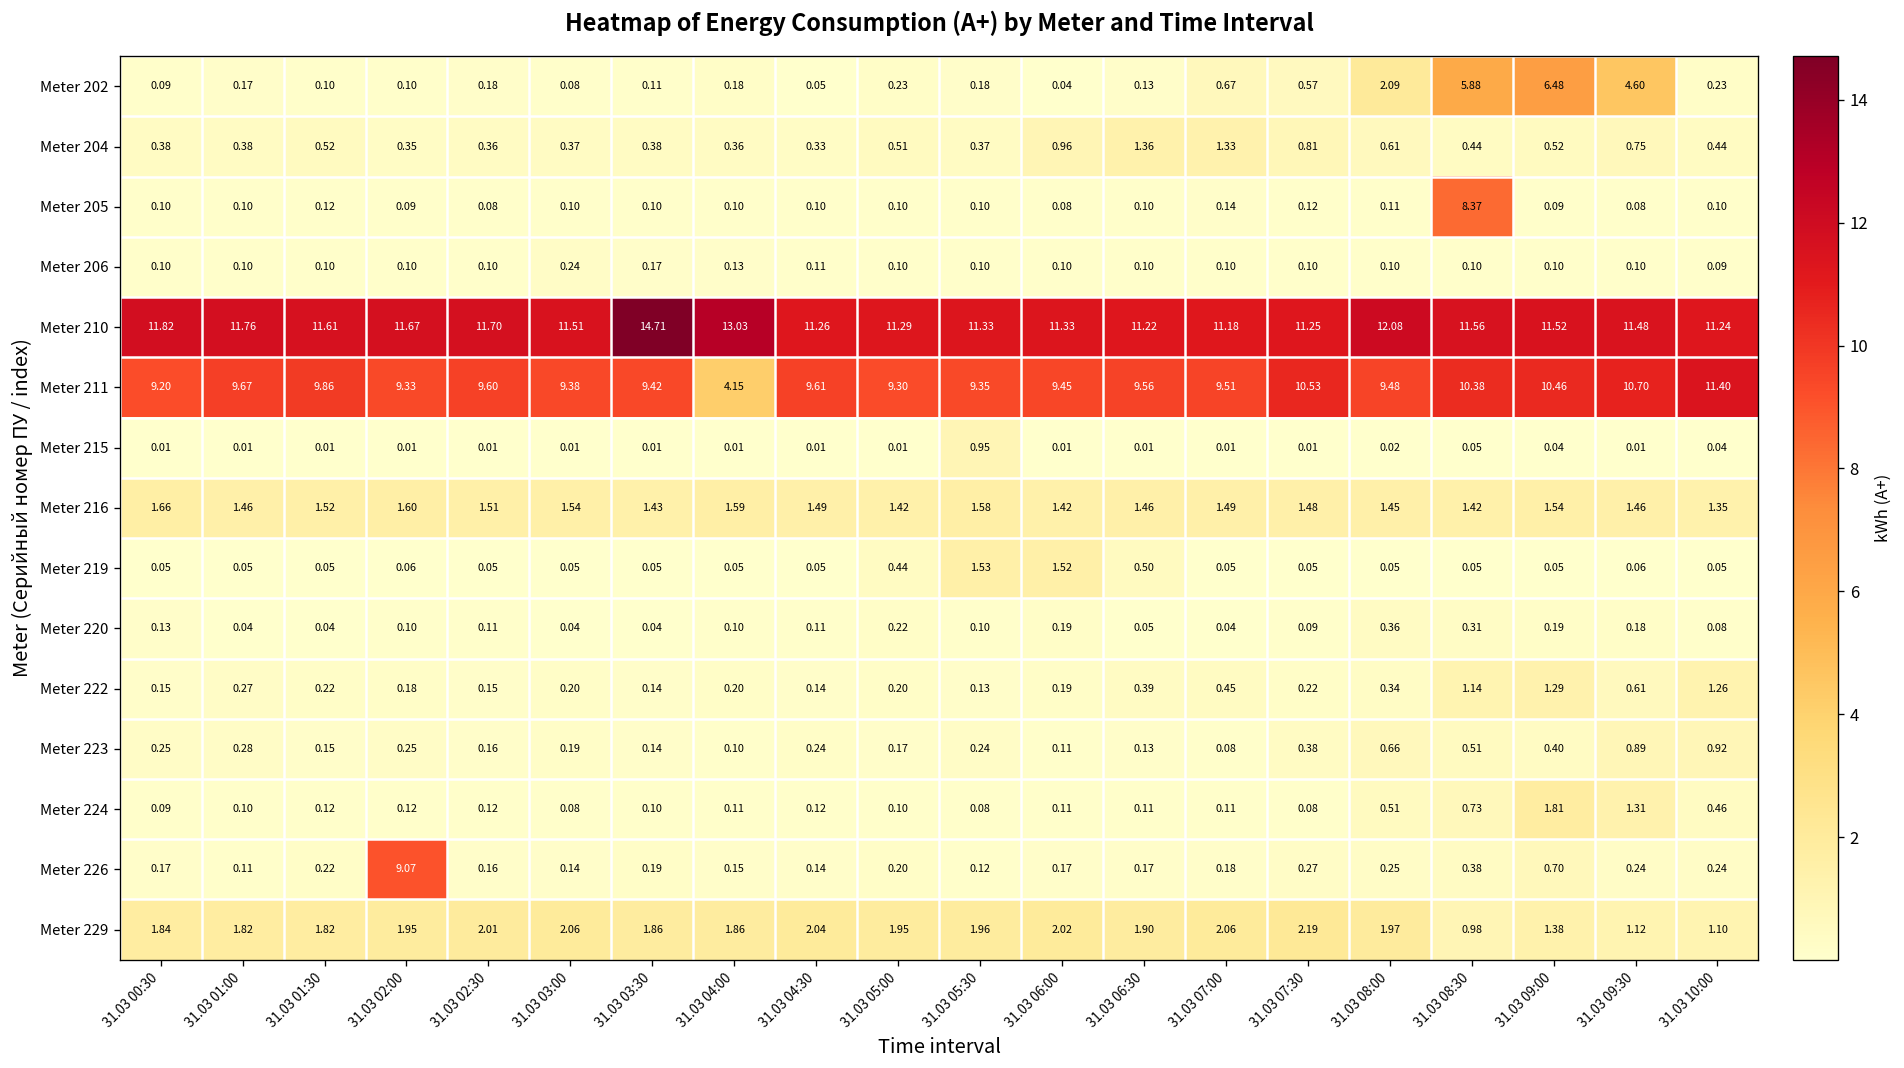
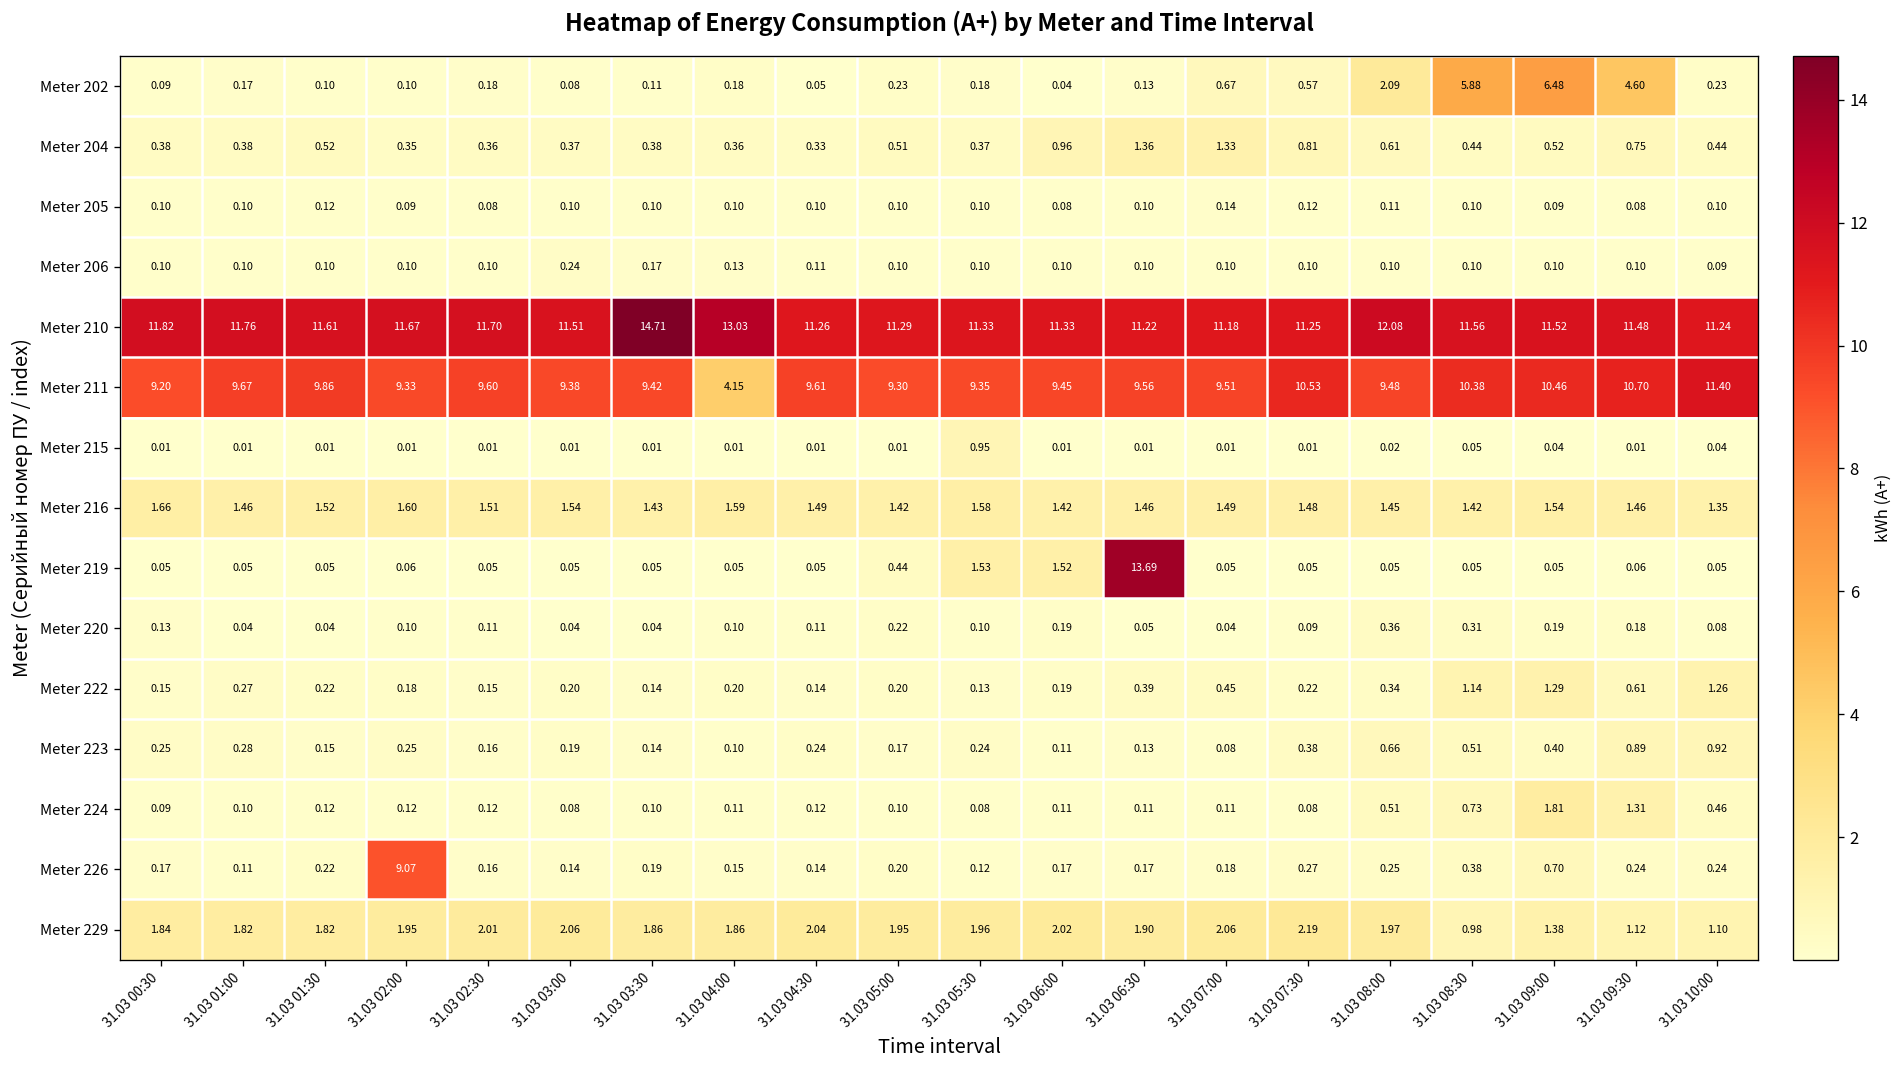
Meter 205, 31.03 08:30: 8.37 -> 0.10
Meter 219, 31.03 06:30: 0.50 -> 13.69
